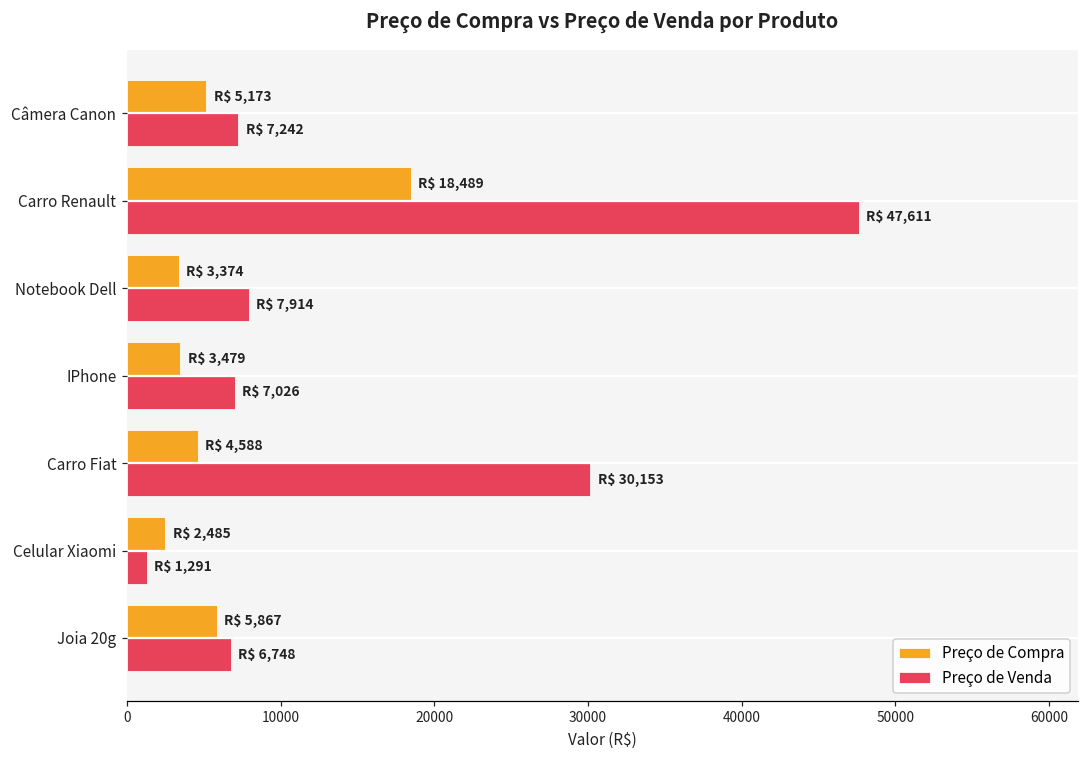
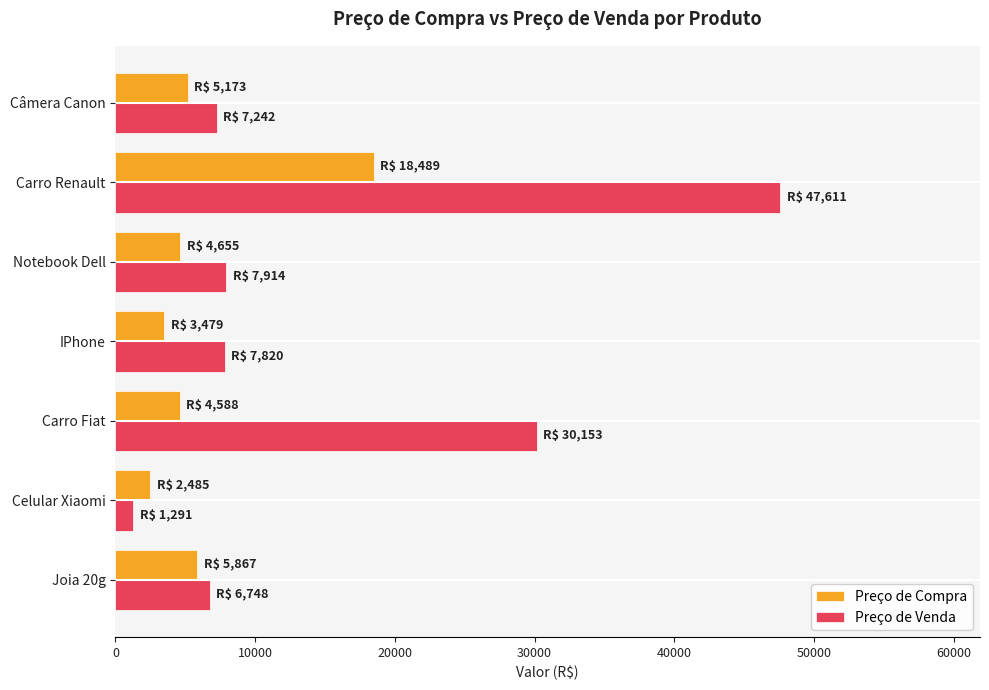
Preço de Compra, Notebook Dell: 3,374 -> 4,655
Preço de Venda, IPhone: 7,026 -> 7,820
